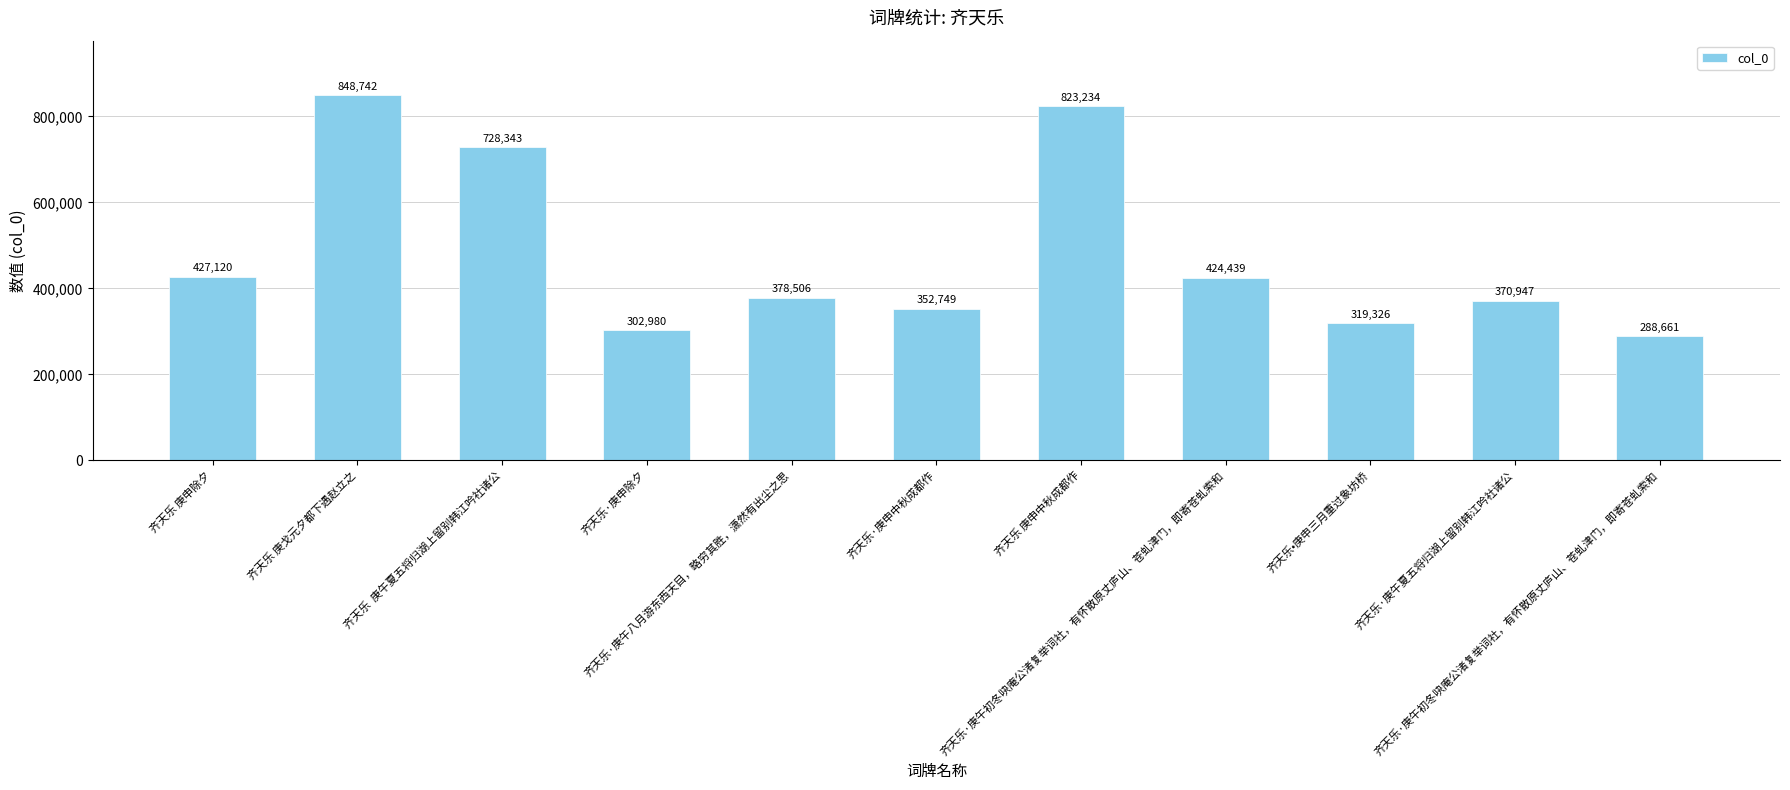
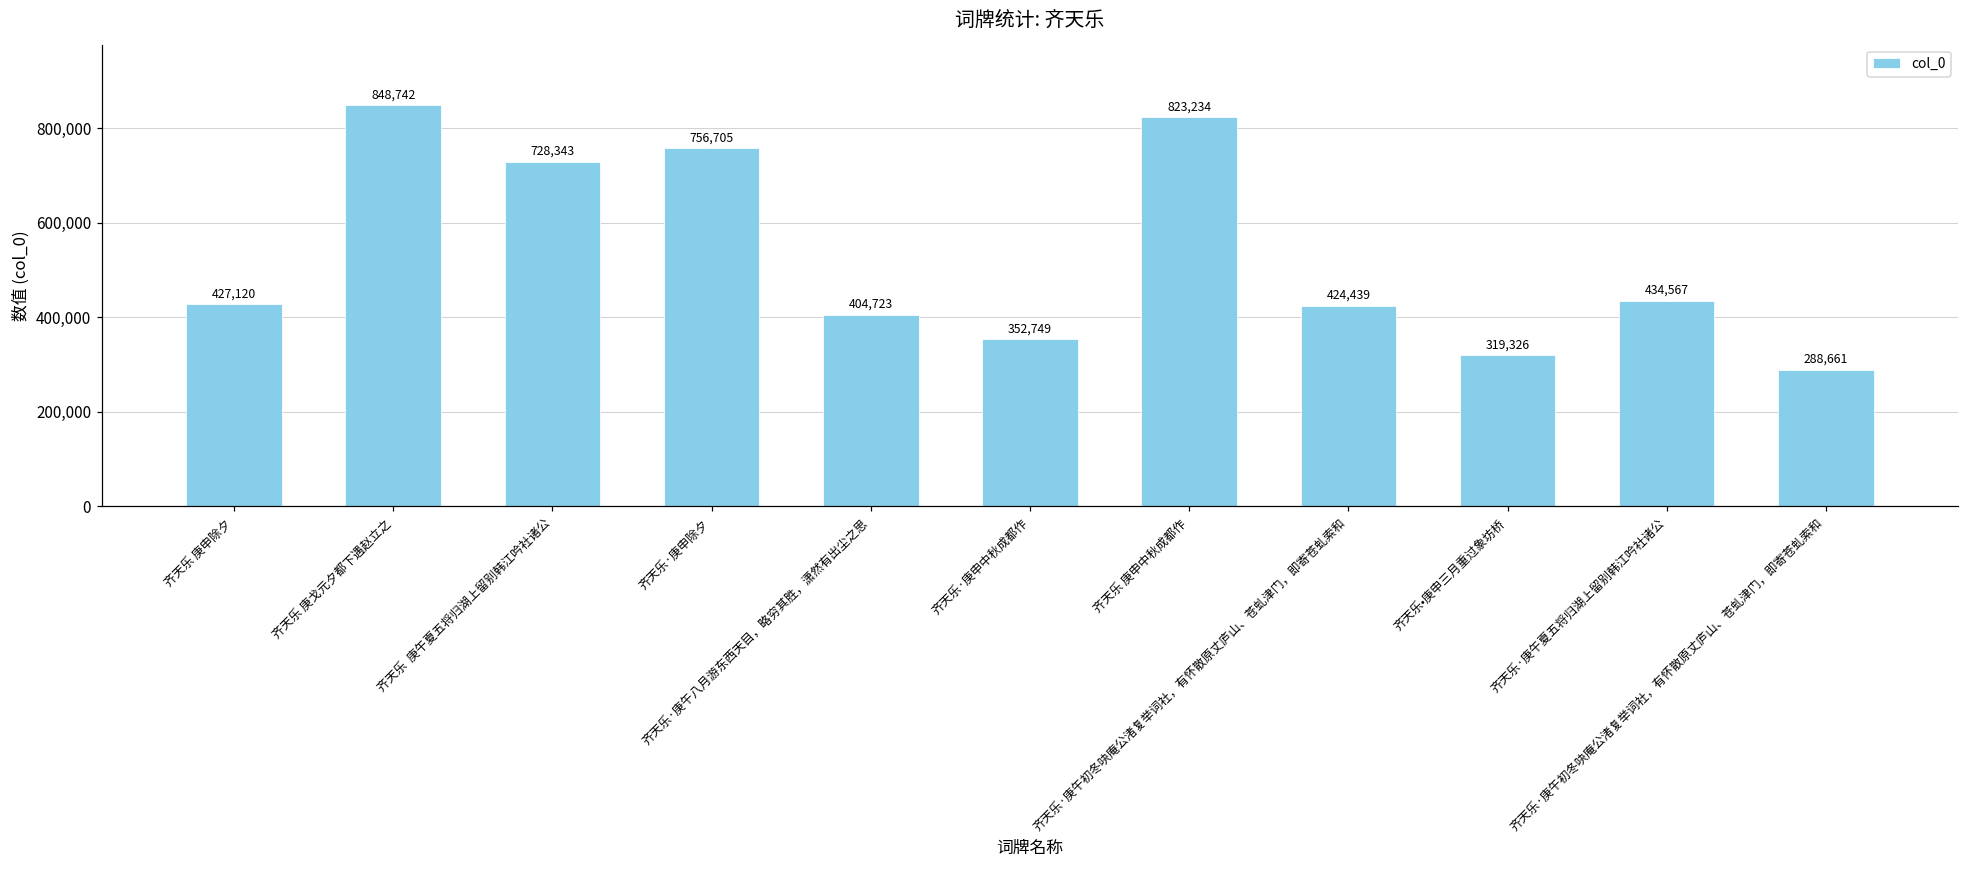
齐天乐·庚申除夕: 302,980 -> 756,705
齐天乐·庚午八月游东西天目，略穷其胜，潇然有出尘之思: 378,506 -> 404,723
齐天乐·庚午夏五将归湖上留别韩江吟社诸公: 370,947 -> 434,567
